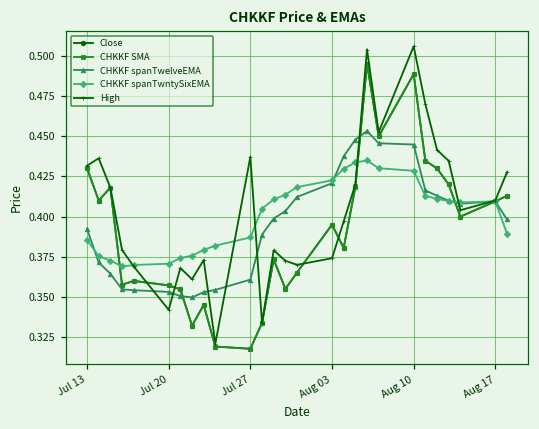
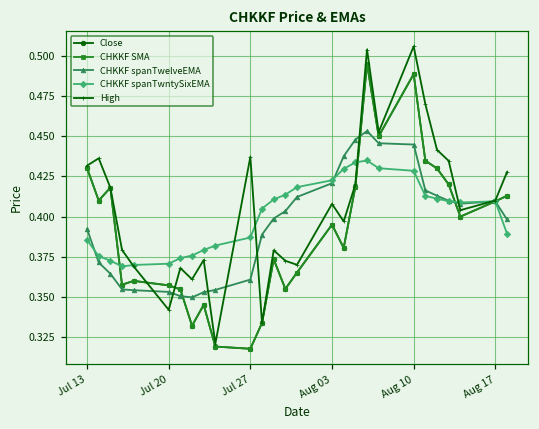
High, Aug 03: 0.374 -> 0.408
